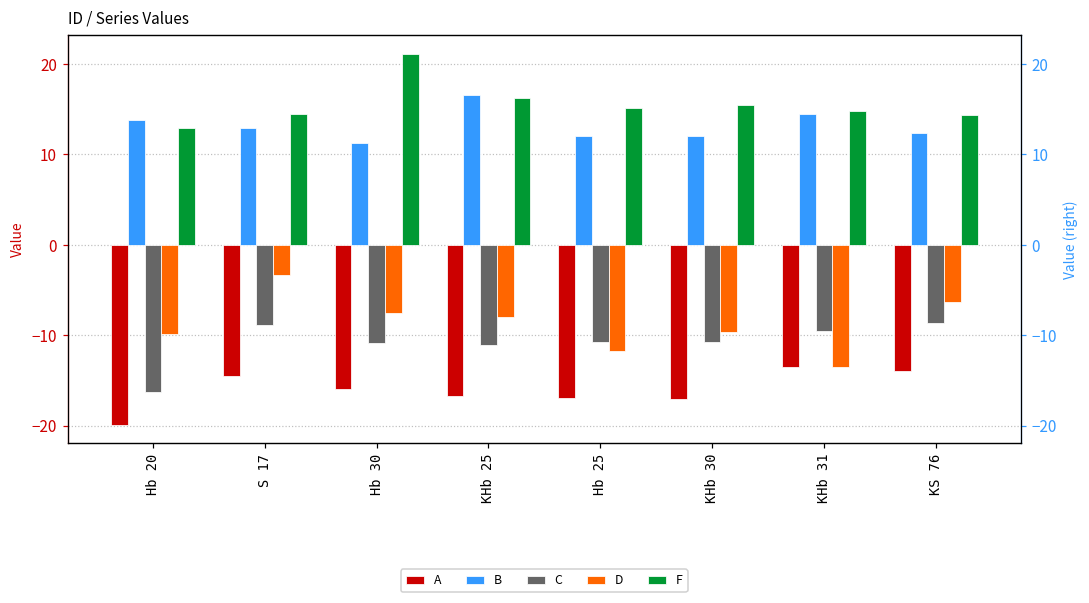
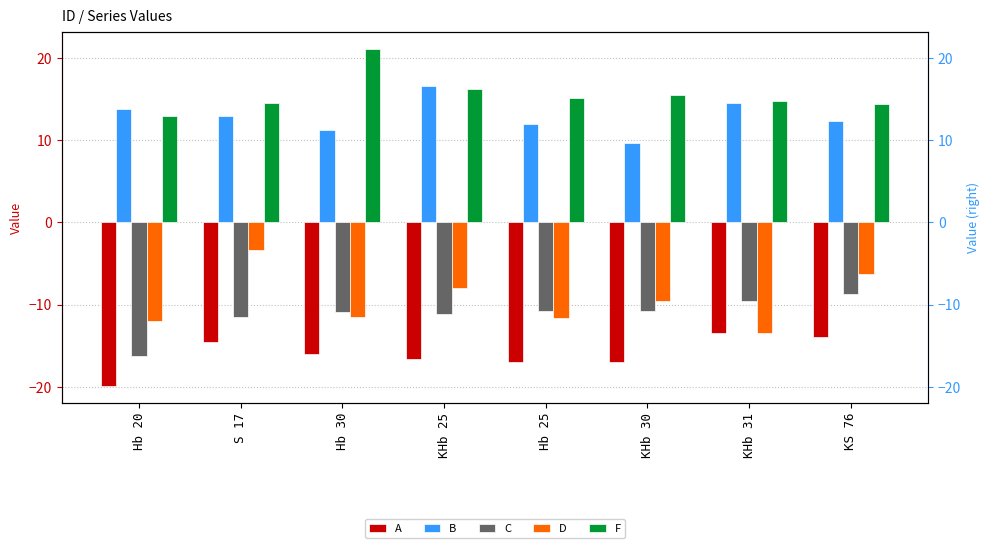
D, Hb 20: -10 -> -12
C, S 17: -9 -> -11
D, Hb 30: -8 -> -12
B, KHb 30: 12 -> 10
